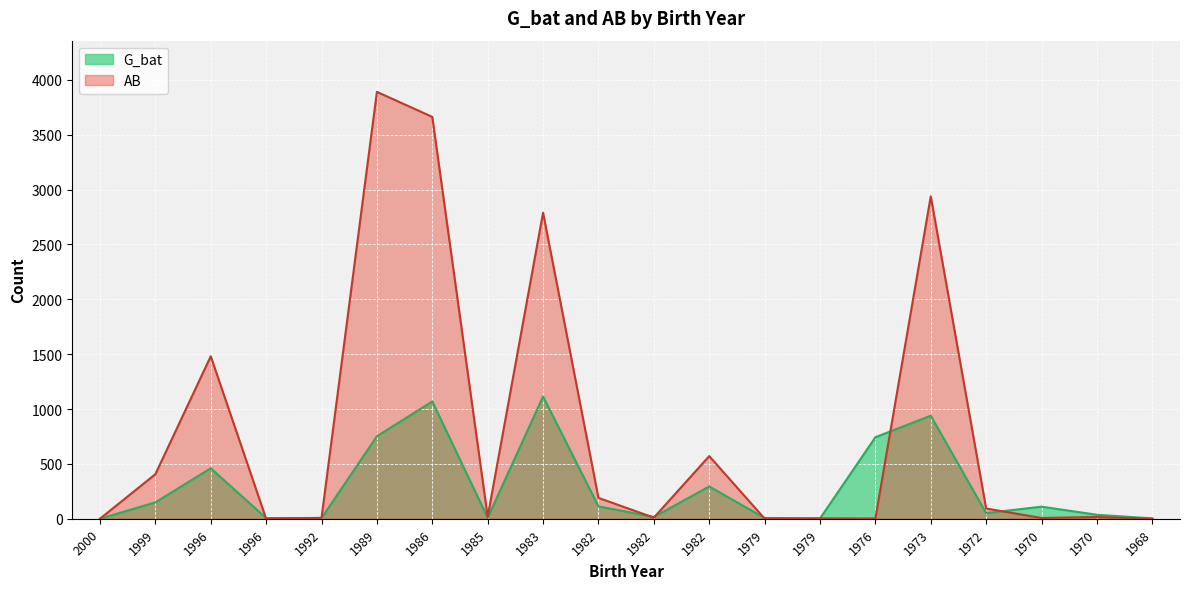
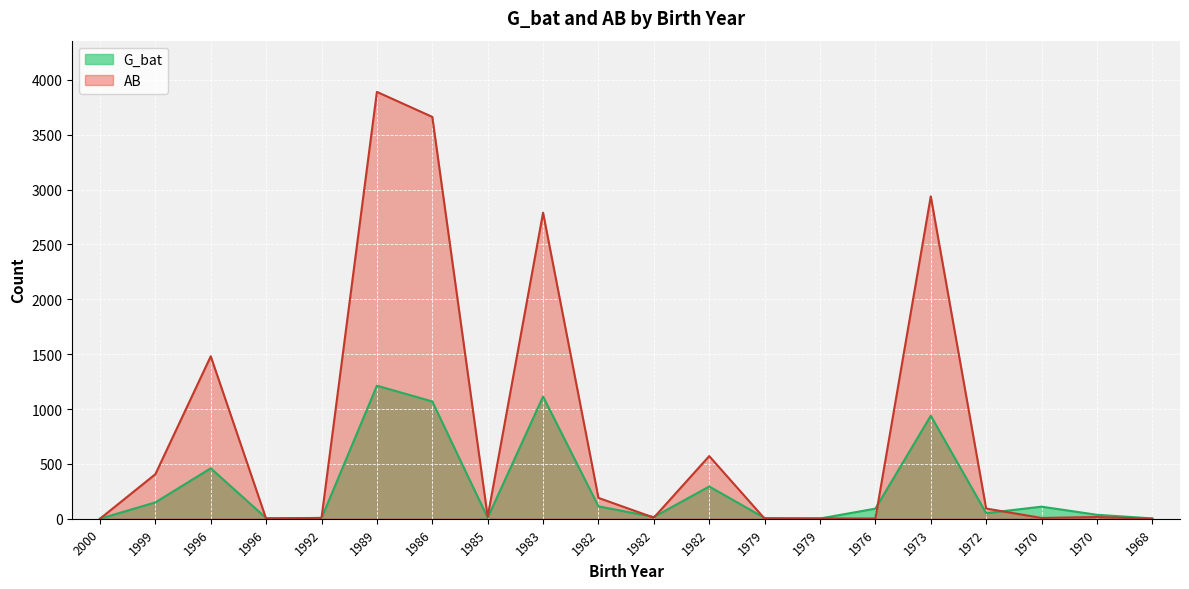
G_bat, 1989: 750 -> 1210
G_bat, 1976: 740 -> 90
